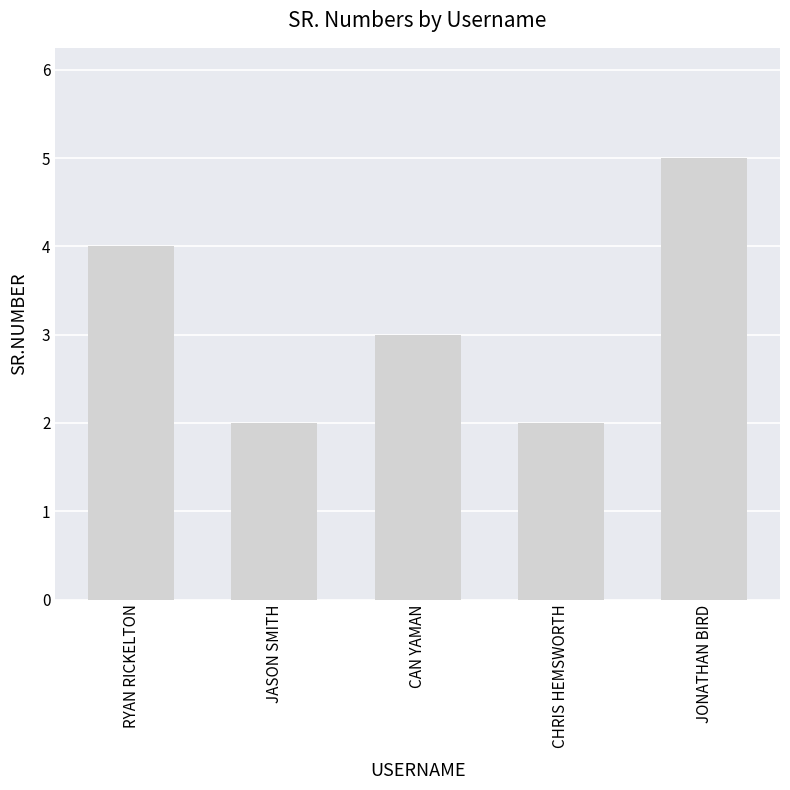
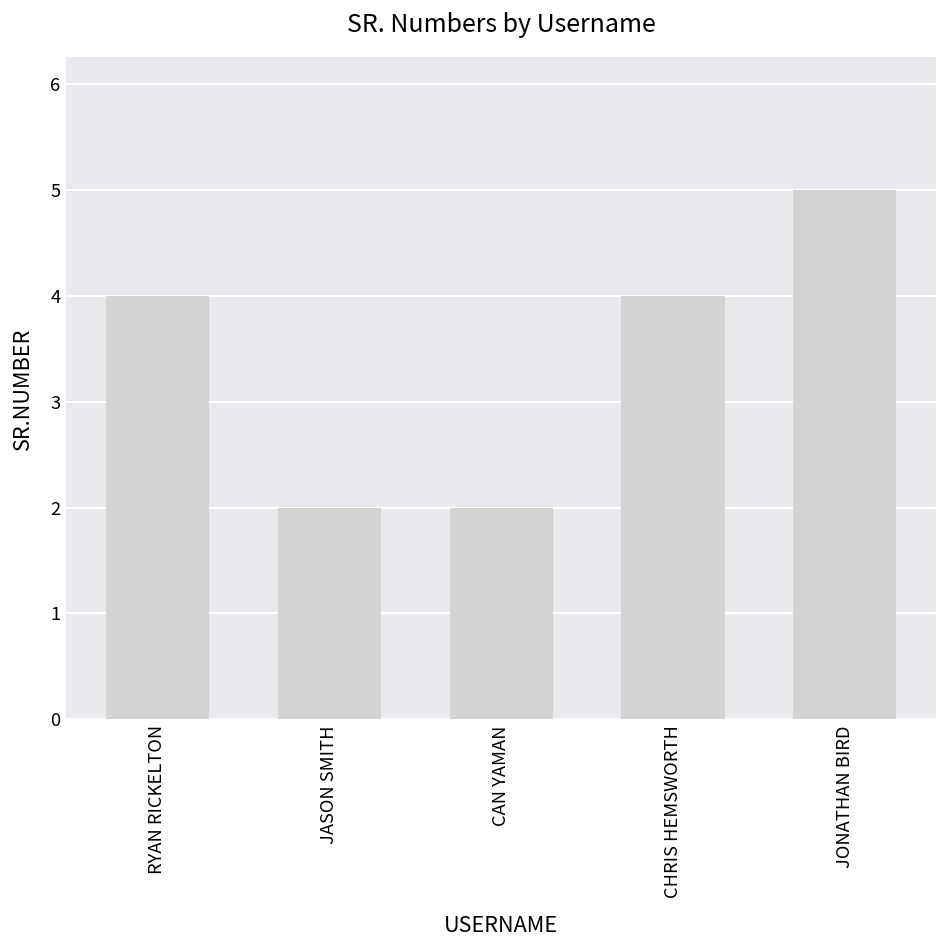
CAN YAMAN: 3 -> 2
CHRIS HEMSWORTH: 2 -> 4
